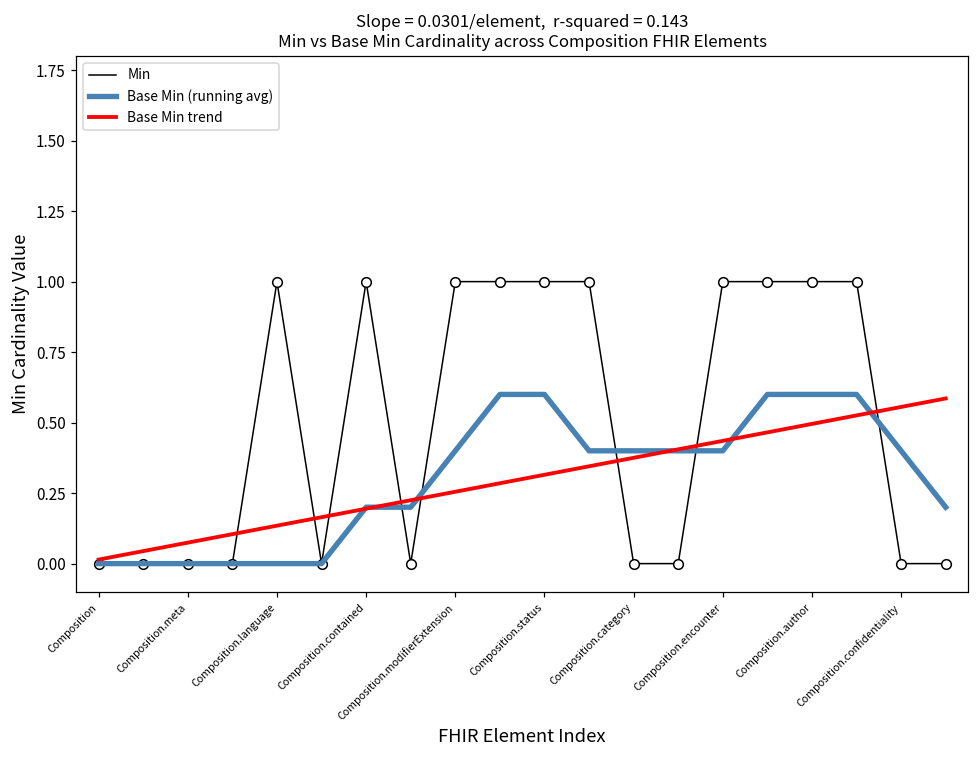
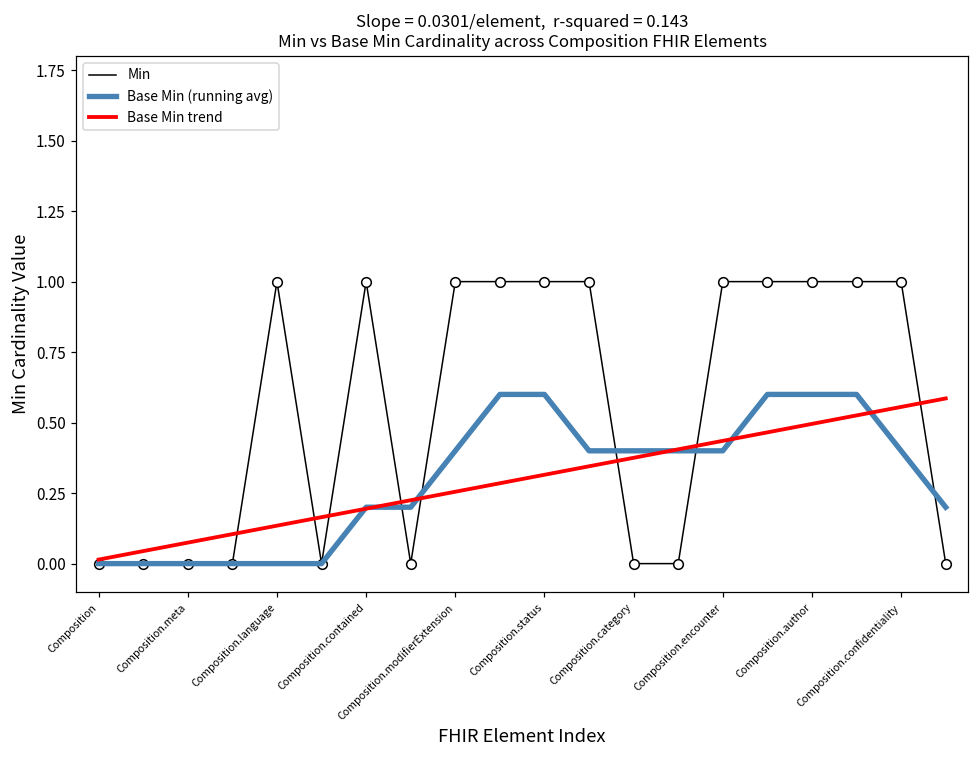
Min, Composition.confidentiality: 0 -> 1
